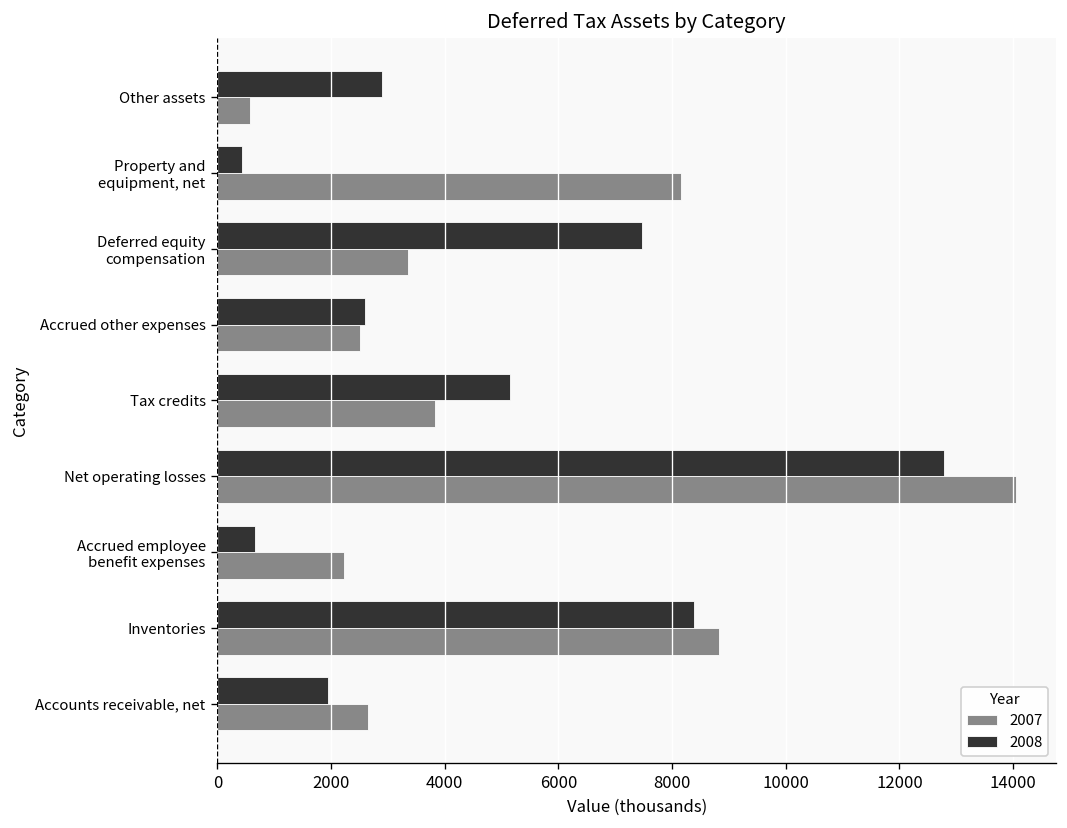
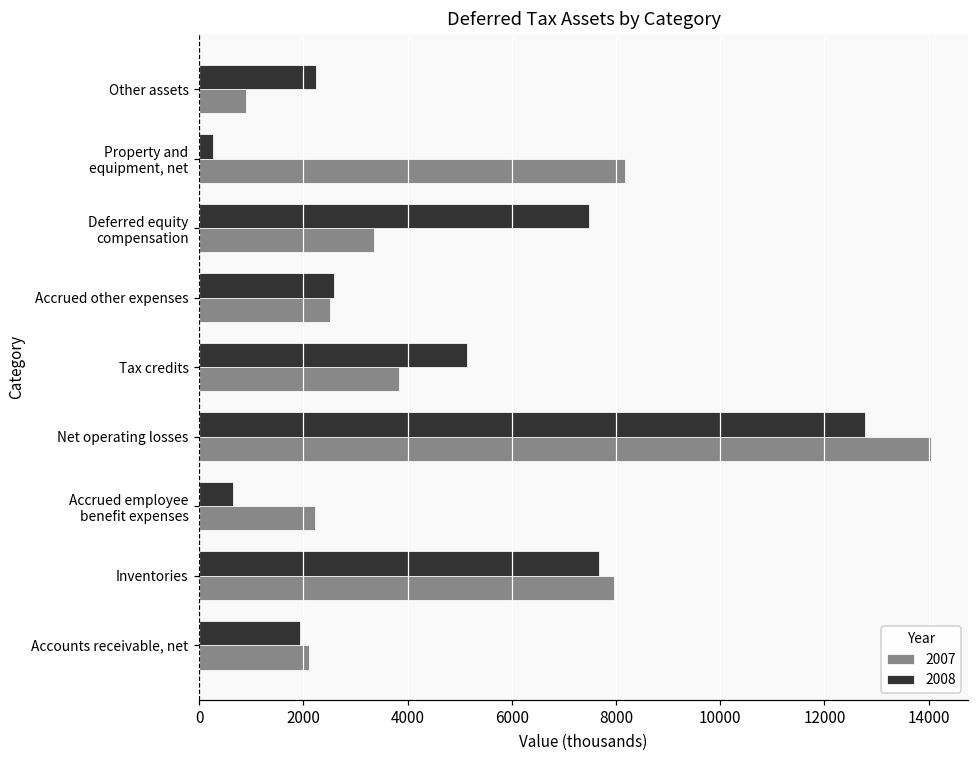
2008, Other assets: 2900 -> 2200
2007, Other assets: 600 -> 900
2008, Property and equipment, net: 400 -> 300
2008, Inventories: 8400 -> 7700
2007, Inventories: 8800 -> 8000
2007, Accounts receivable, net: 2600 -> 2100
